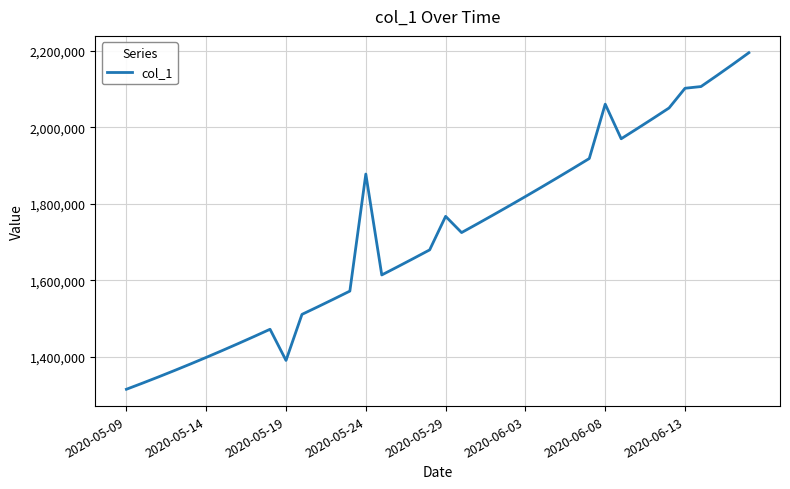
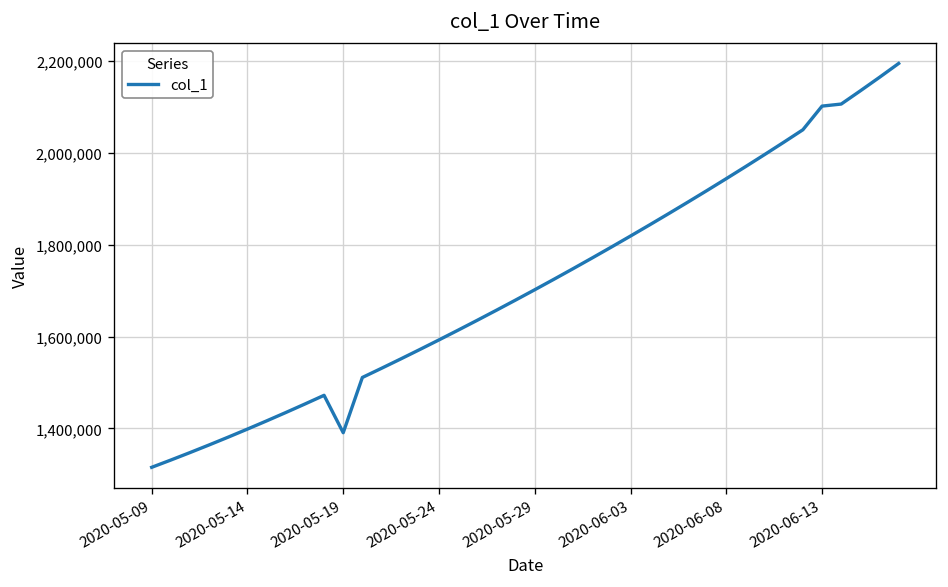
2020-05-24: 1,880,000 -> 1,590,000
2020-05-29: 1,770,000 -> 1,700,000
2020-06-08: 2,060,000 -> 1,940,000
